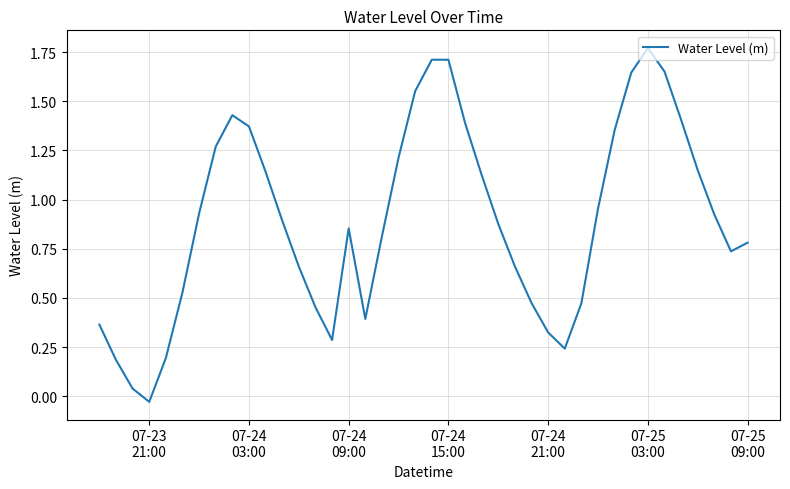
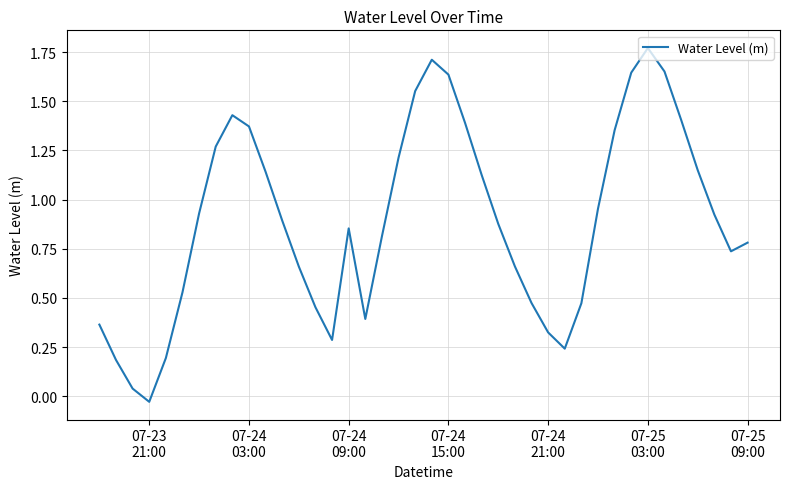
07-24 15:00: 1.71 -> 1.64
